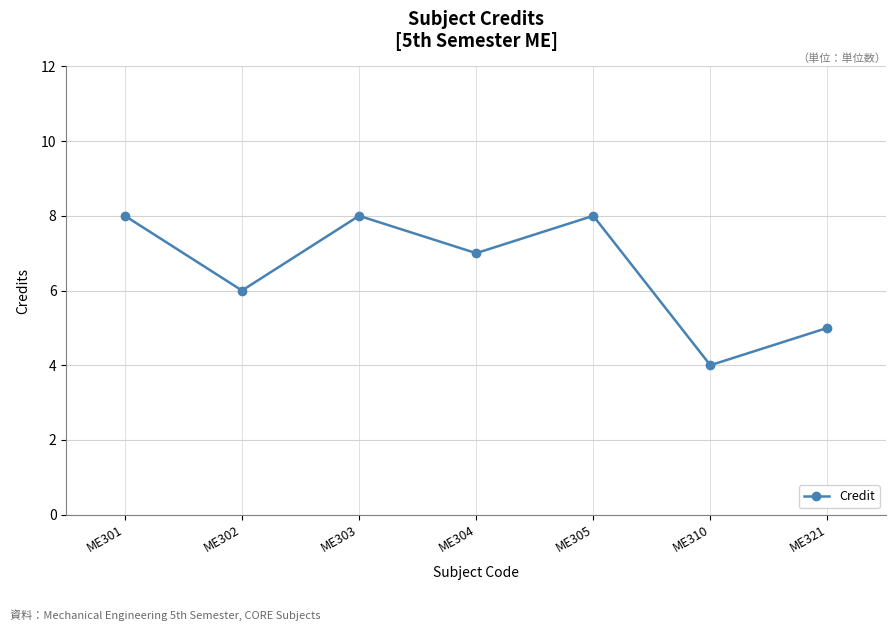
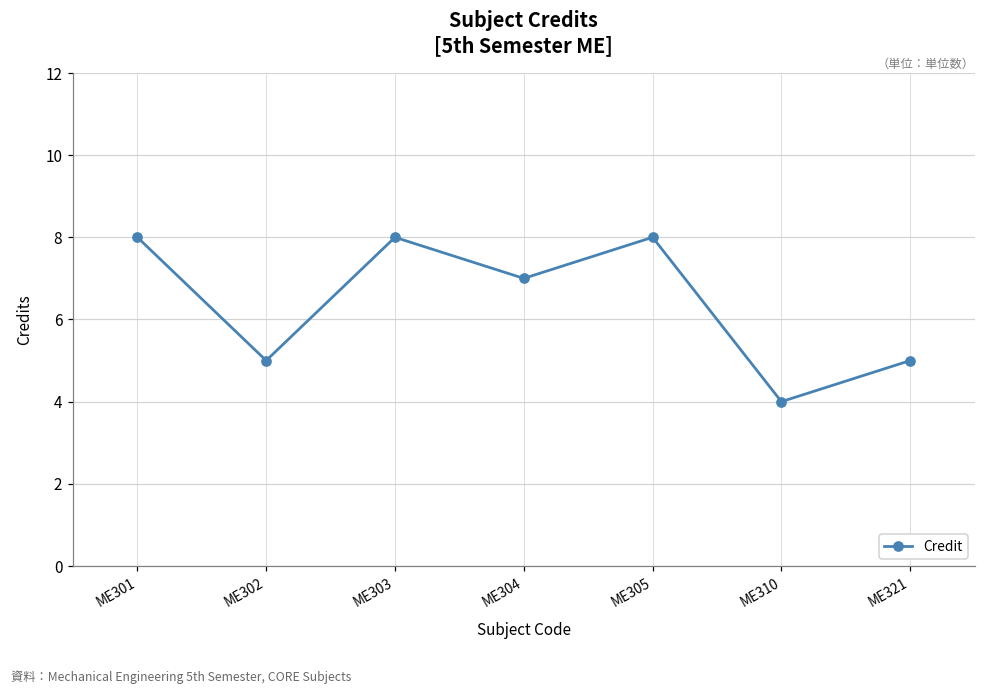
ME302: 6 -> 5
